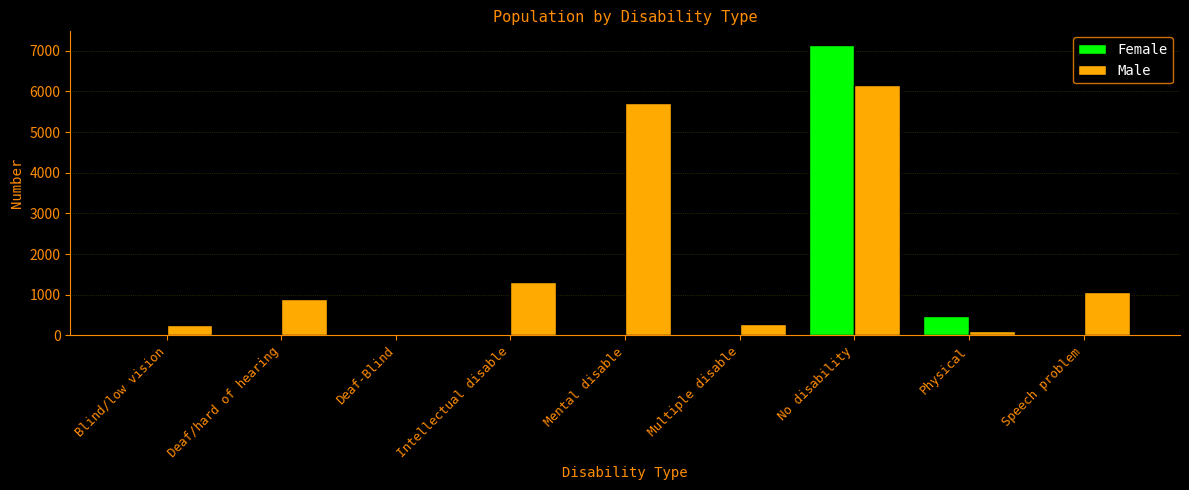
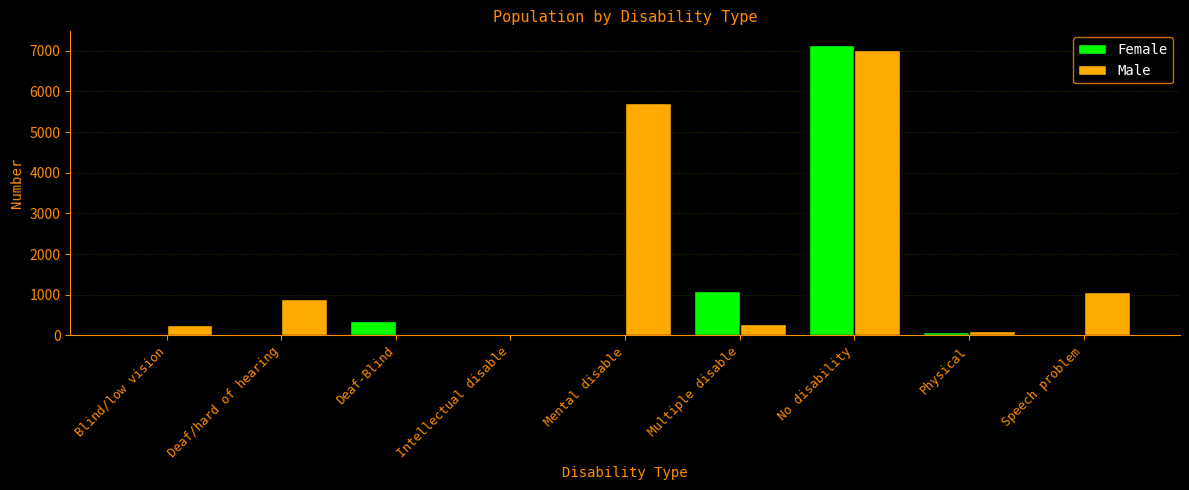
Female, Deaf-Blind: 0 -> 400
Male, Intellectual disable: 1300 -> 0
Female, Multiple disable: 0 -> 1100
Male, No disability: 6200 -> 7000
Female, Physical: 500 -> 100
